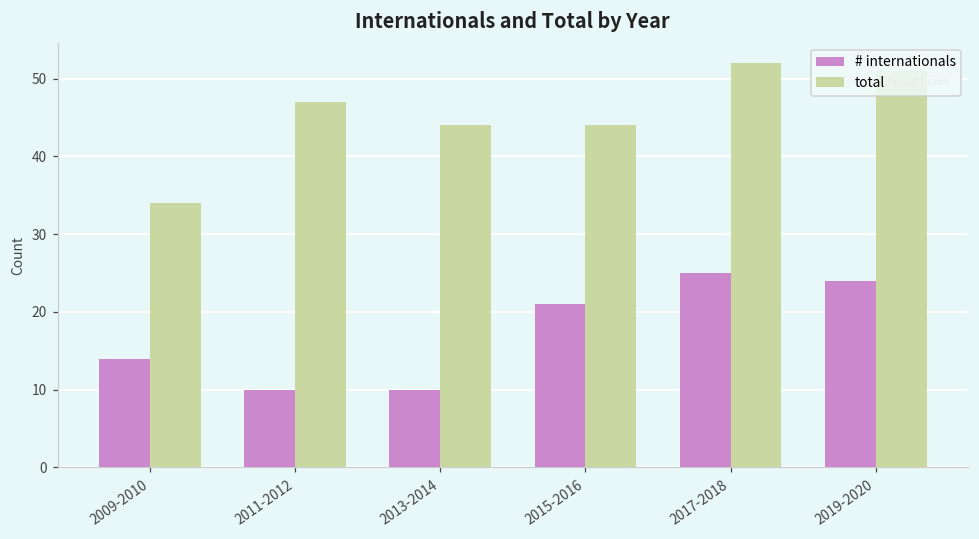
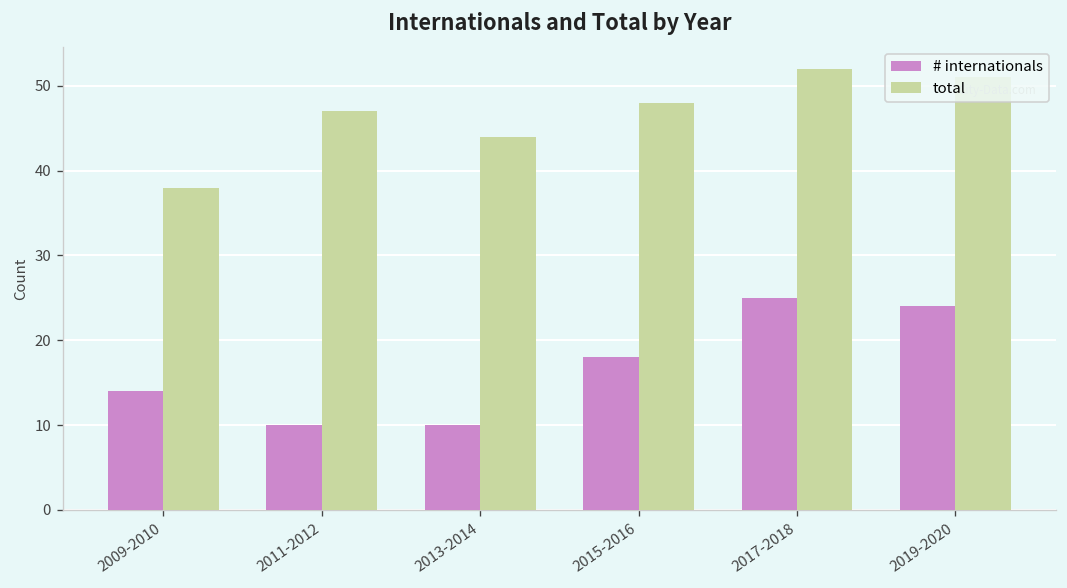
total, 2009-2010: 34 -> 38
# internationals, 2015-2016: 21 -> 18
total, 2015-2016: 44 -> 48
